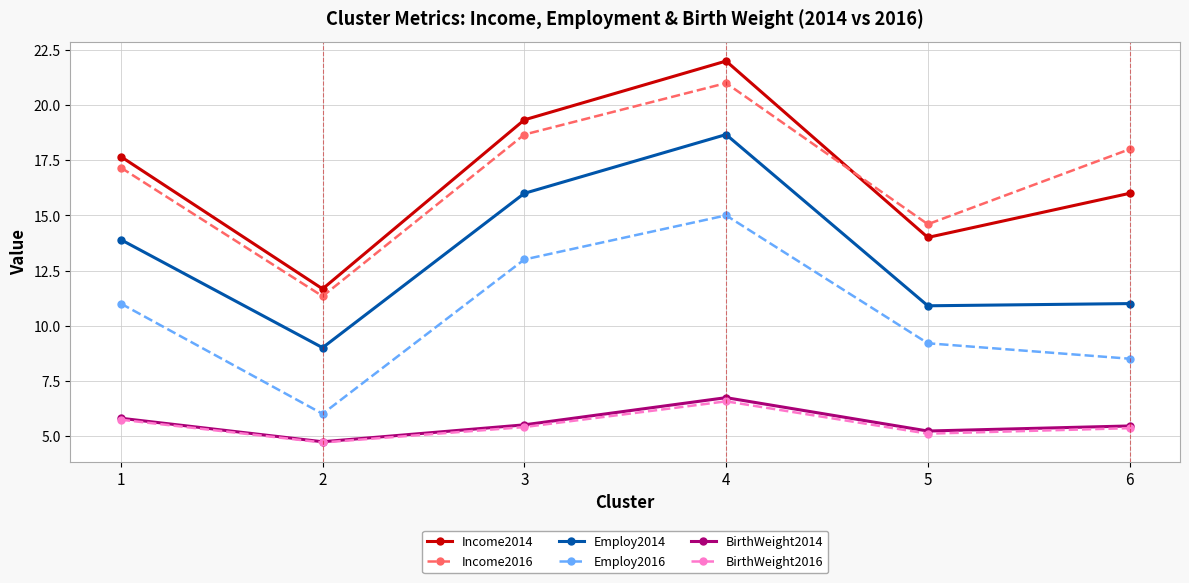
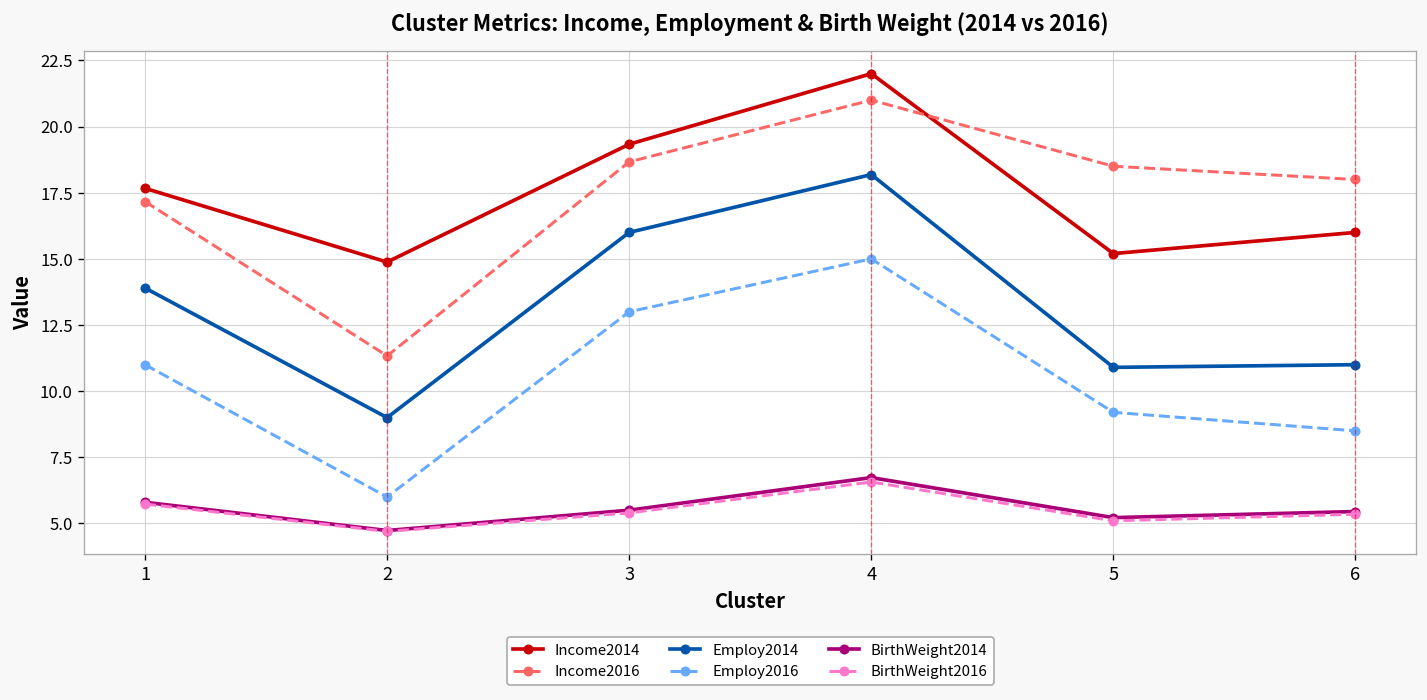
Income2014, 2: 11.7 -> 14.9
Employ2014, 4: 18.7 -> 18.2
Income2014, 5: 14.0 -> 15.2
Income2016, 5: 14.6 -> 18.5
